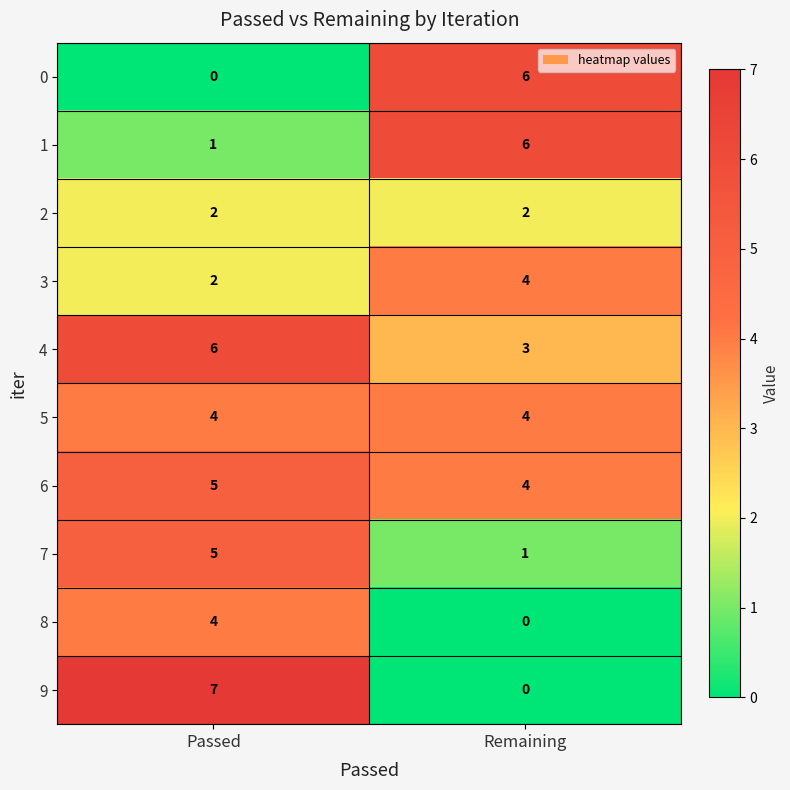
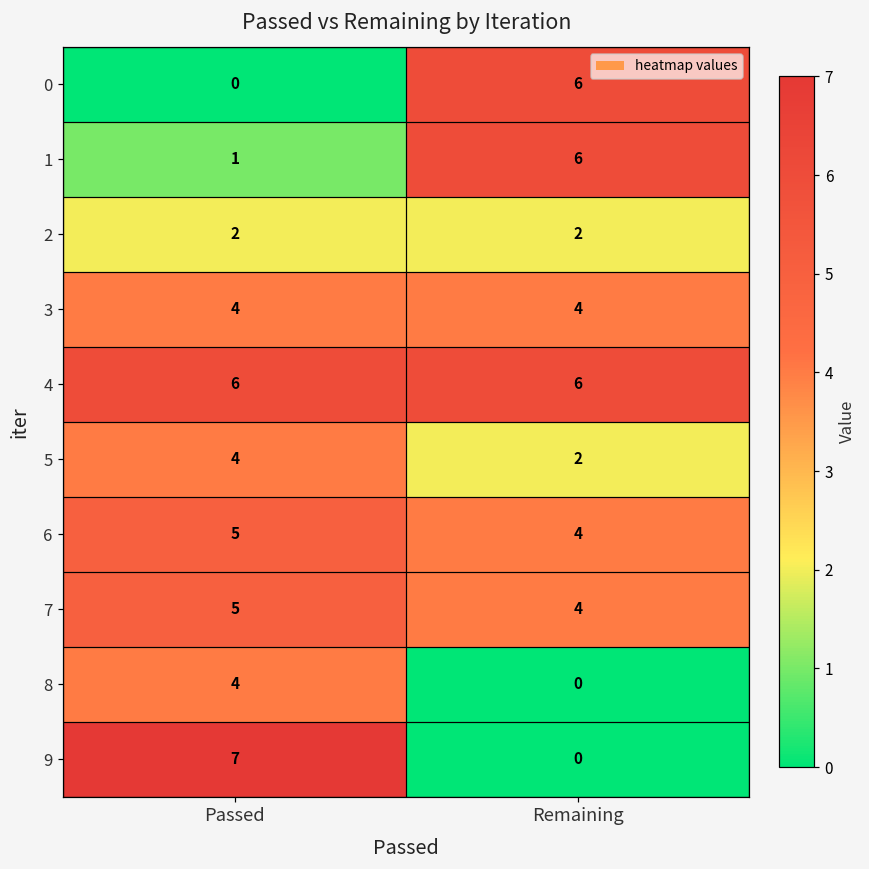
3, Passed: 2 -> 4
4, Remaining: 3 -> 6
5, Remaining: 4 -> 2
7, Remaining: 1 -> 4
